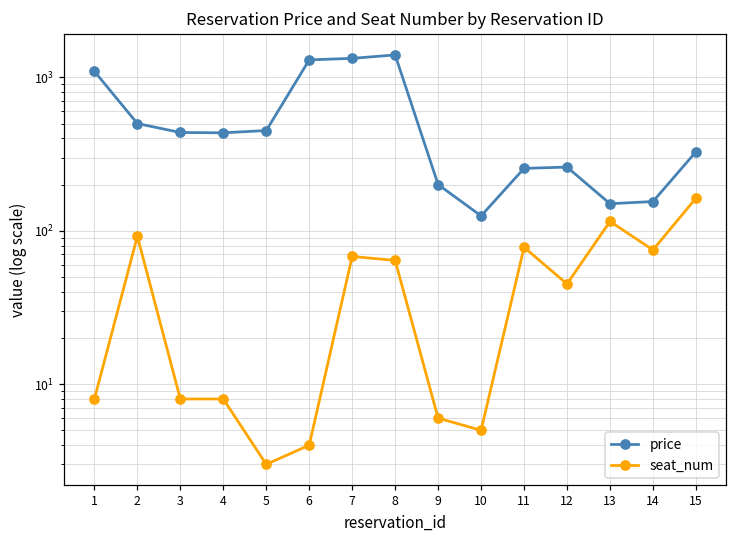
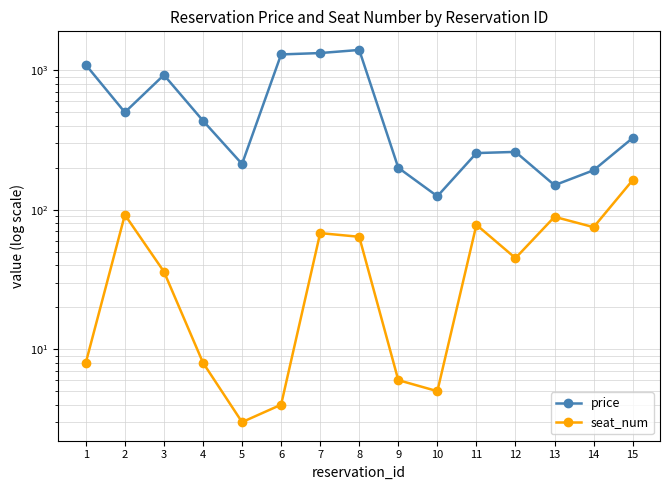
price, 3: 440 -> 900
seat_num, 3: 8 -> 36
price, 5: 450 -> 210
seat_num, 13: 120 -> 90
price, 14: 160 -> 190
